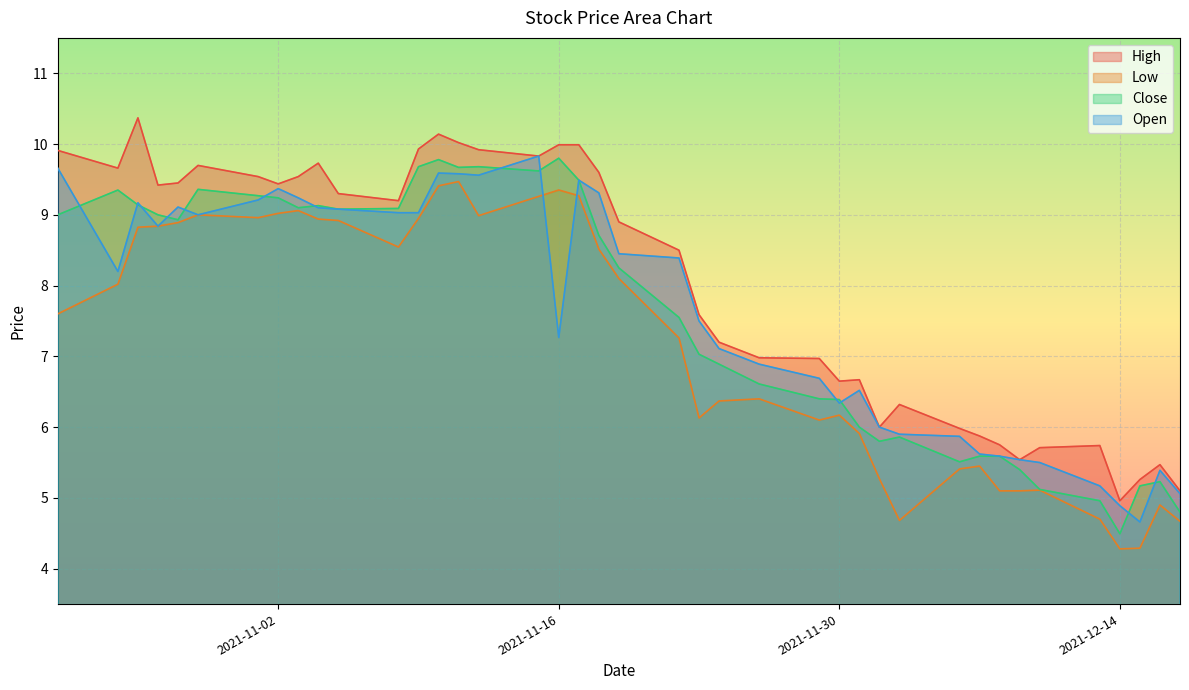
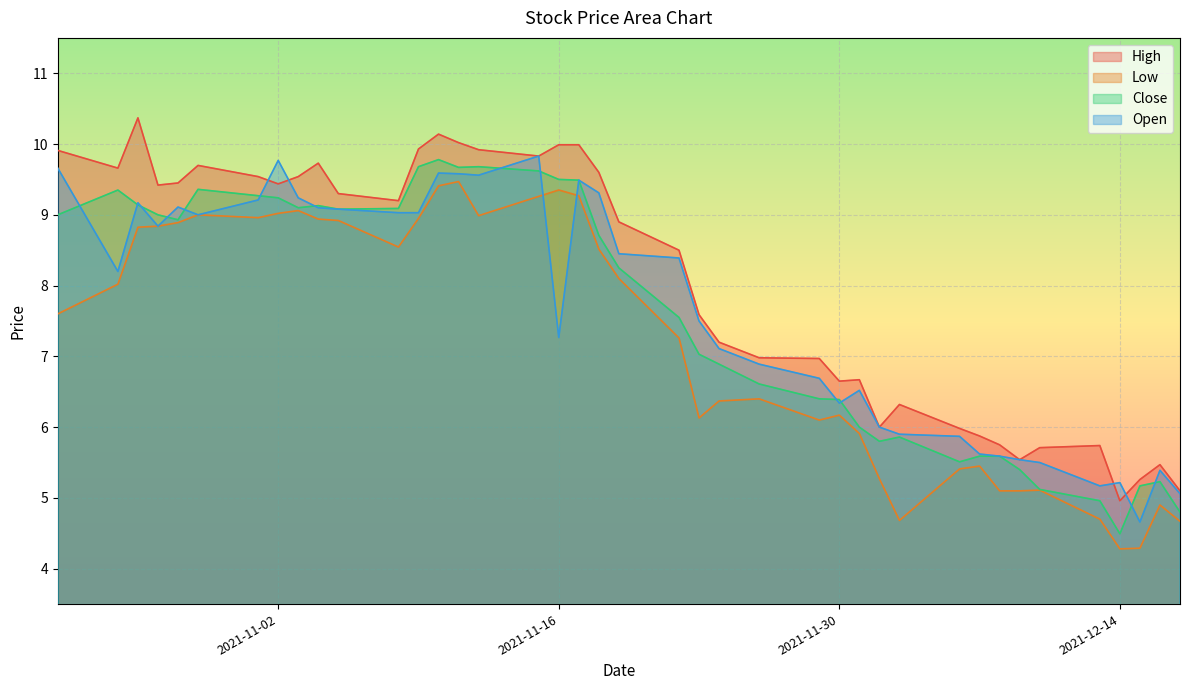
Open, 2021-11-02: 9.4 -> 9.8
Close, 2021-11-16: 9.8 -> 9.5
Open, 2021-12-14: 4.9 -> 5.2
